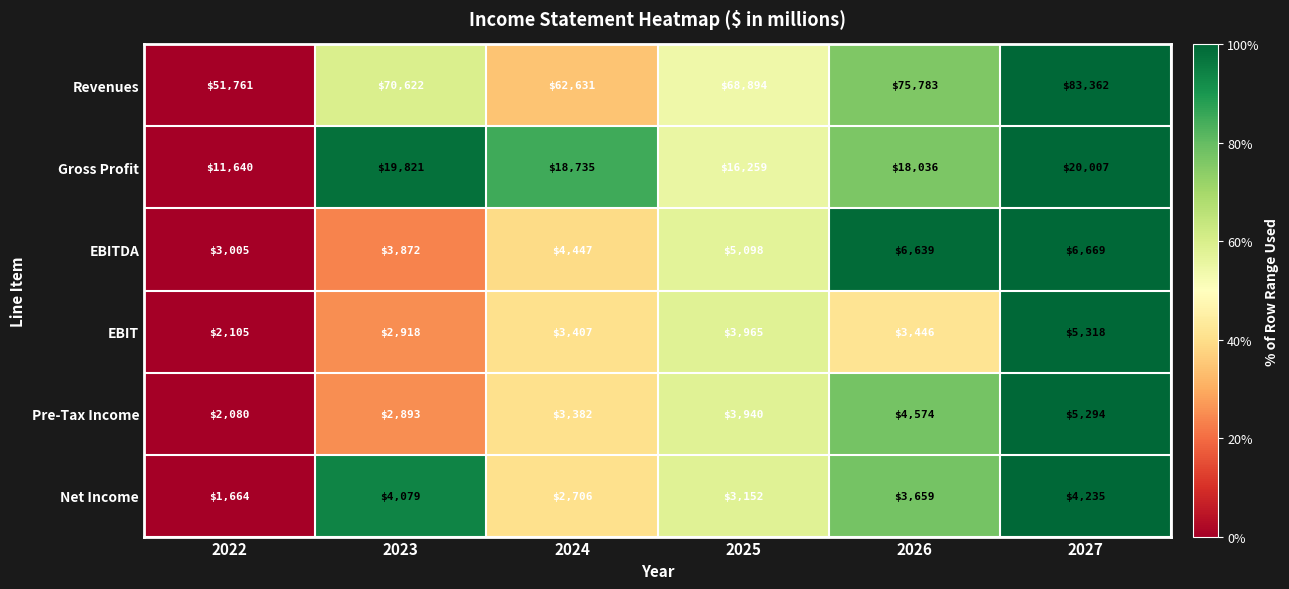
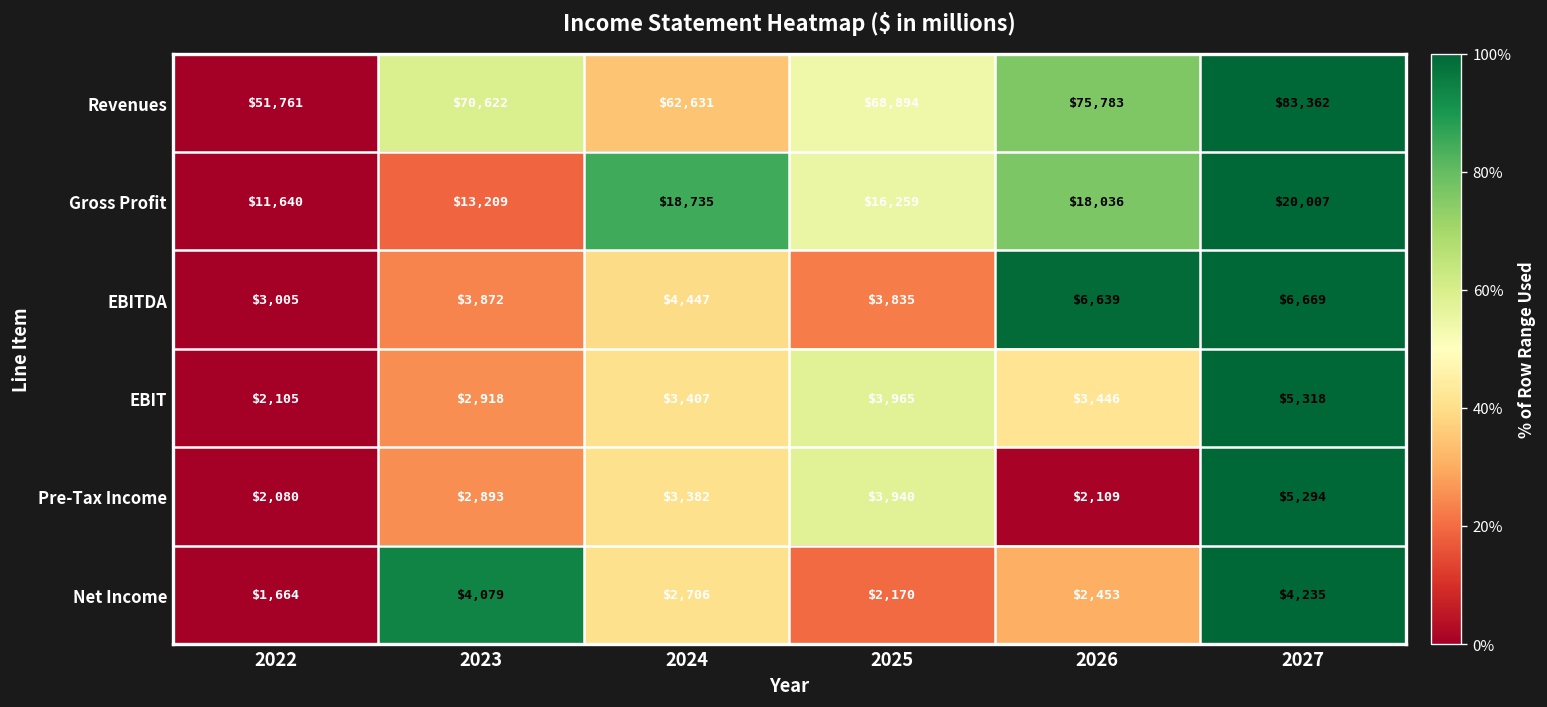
Gross Profit, 2023: $19,821 -> $13,209
EBITDA, 2025: $5,098 -> $3,835
Pre-Tax Income, 2026: $4,574 -> $2,109
Net Income, 2025: $3,152 -> $2,170
Net Income, 2026: $3,659 -> $2,453
